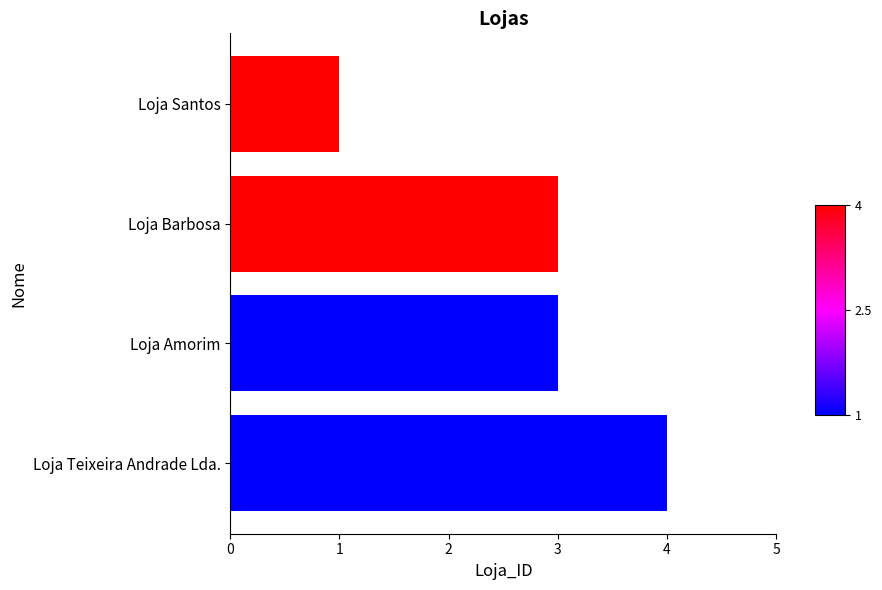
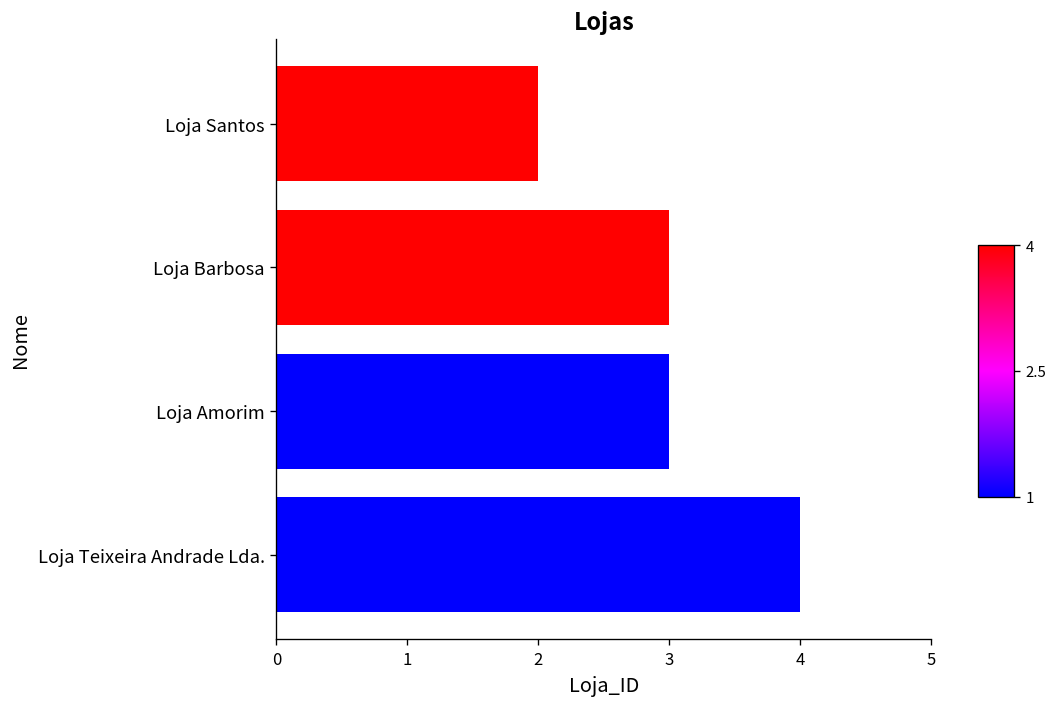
Loja Santos: 1 -> 2
